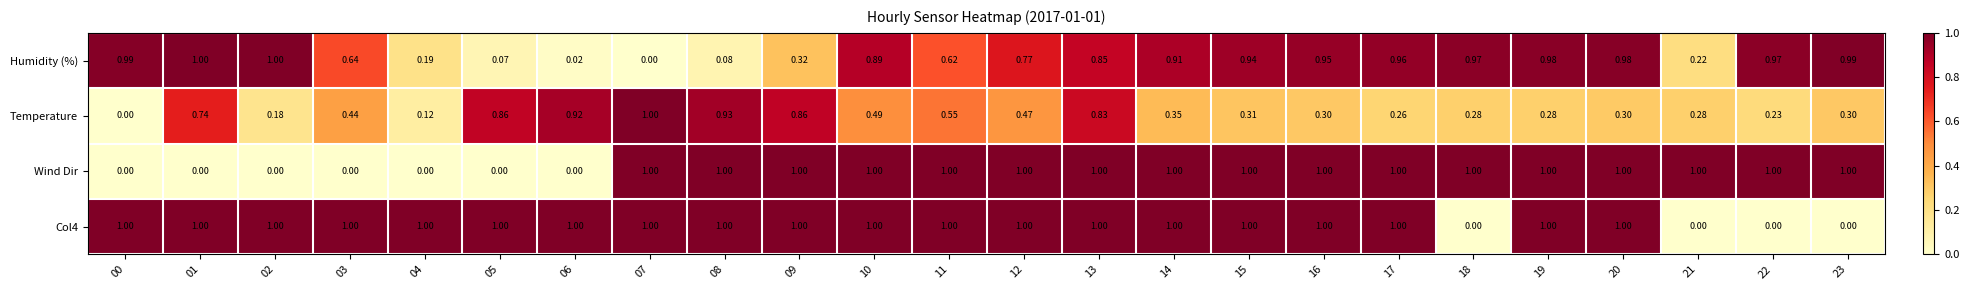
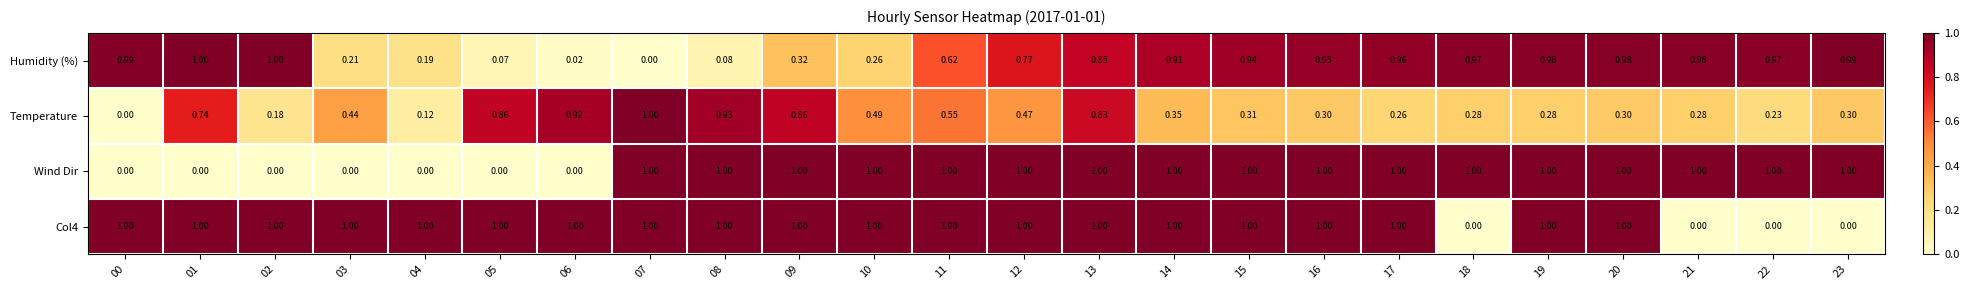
Humidity (%), 03: 0.64 -> 0.21
Humidity (%), 10: 0.89 -> 0.26
Humidity (%), 21: 0.22 -> 0.98
